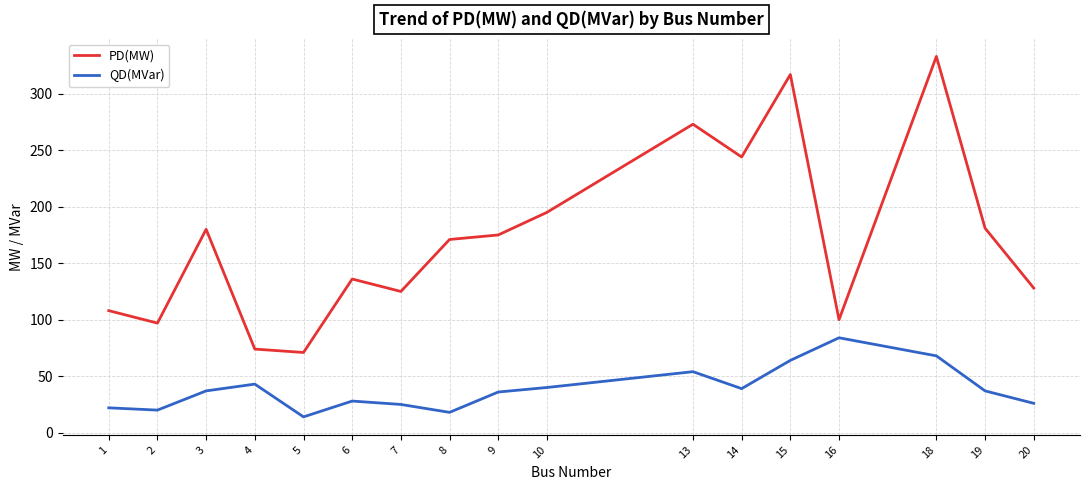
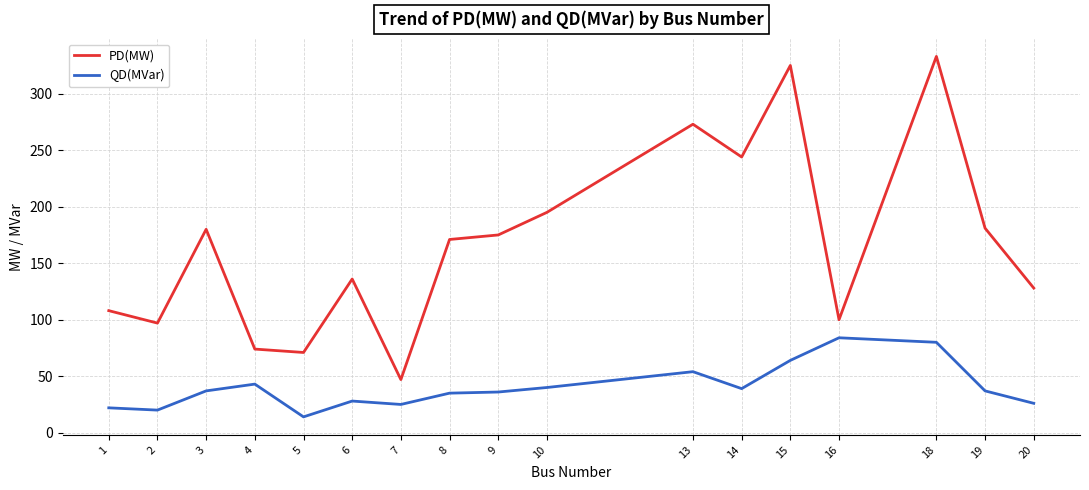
PD(MW), 7: 125 -> 47
QD(MVar), 8: 18 -> 35
PD(MW), 15: 317 -> 325
QD(MVar), 18: 68 -> 80
